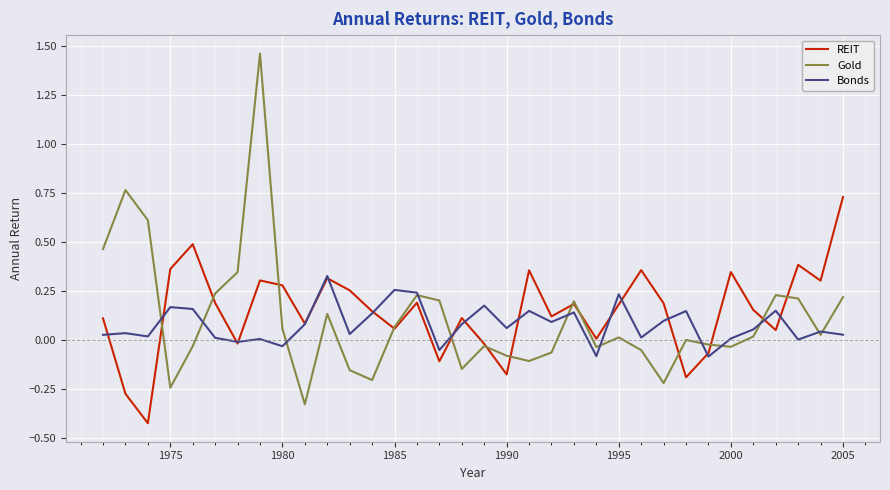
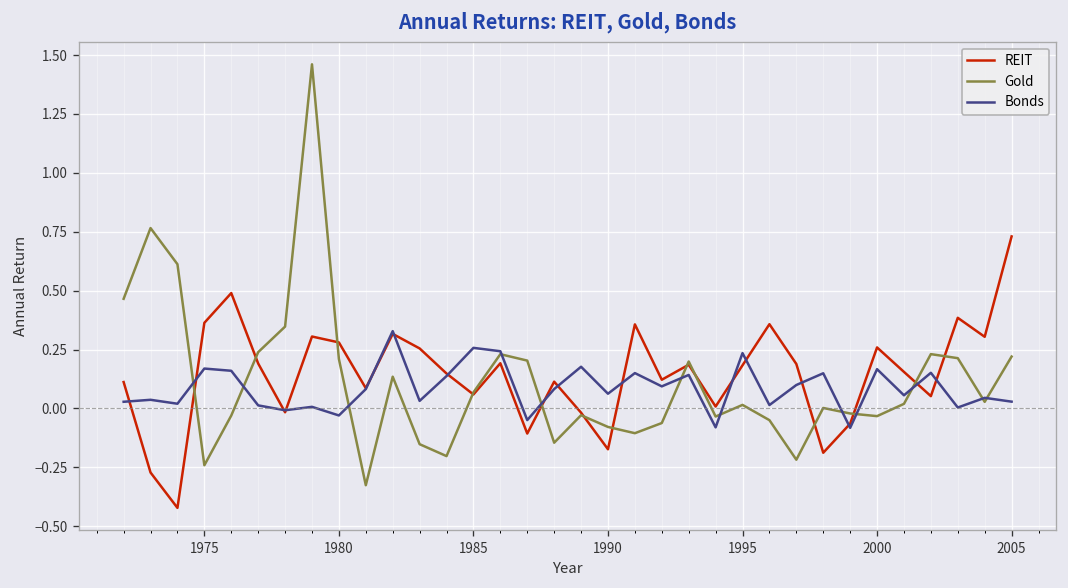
Gold, 1980: 0.06 -> 0.21
REIT, 2000: 0.35 -> 0.26
Bonds, 2000: 0.01 -> 0.17
